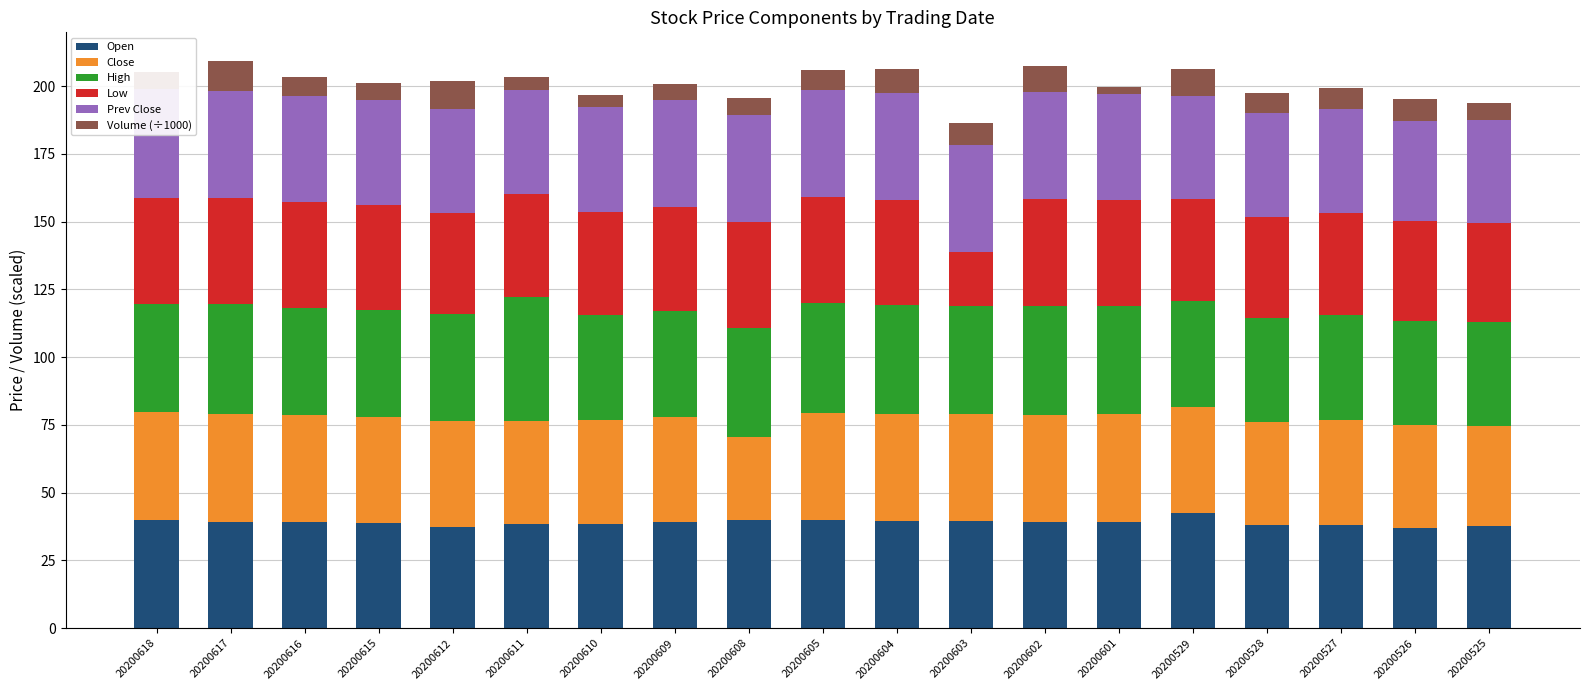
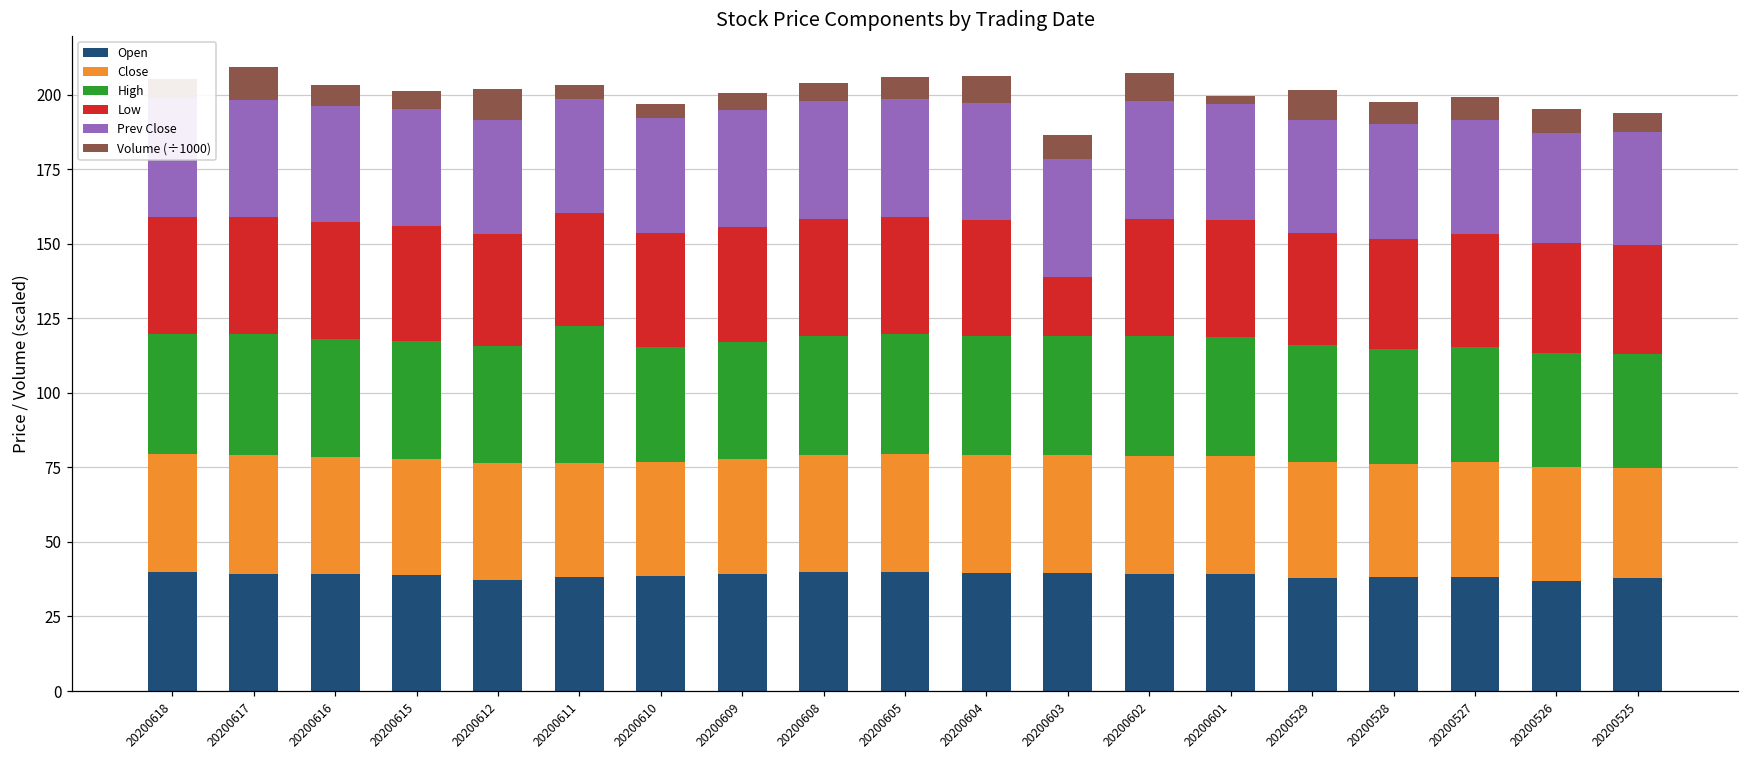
Close, 20200608: 31 -> 39
Open, 20200529: 42 -> 38
